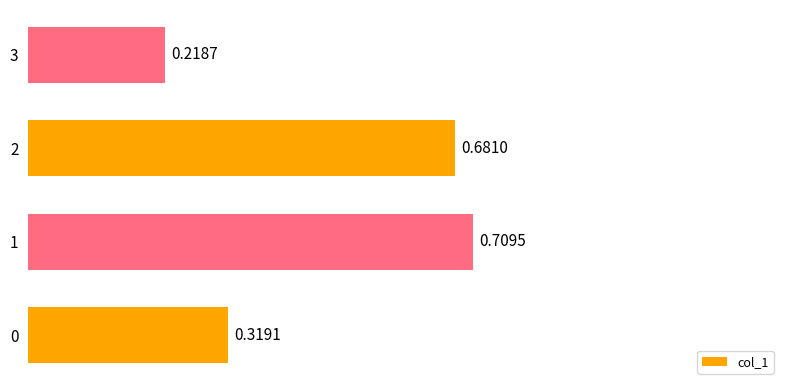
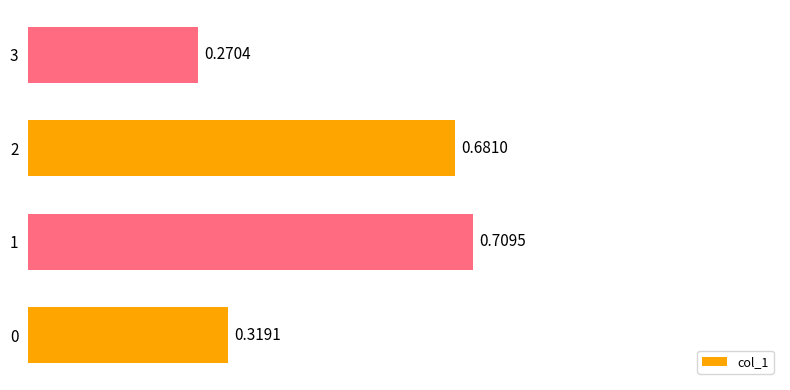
3: 0.2187 -> 0.2704
